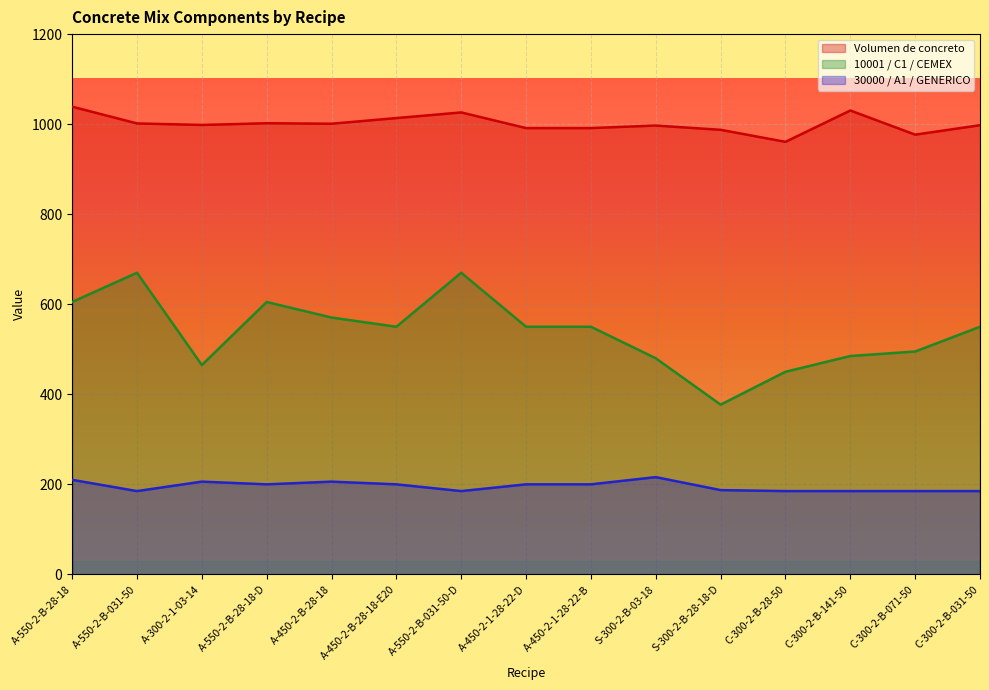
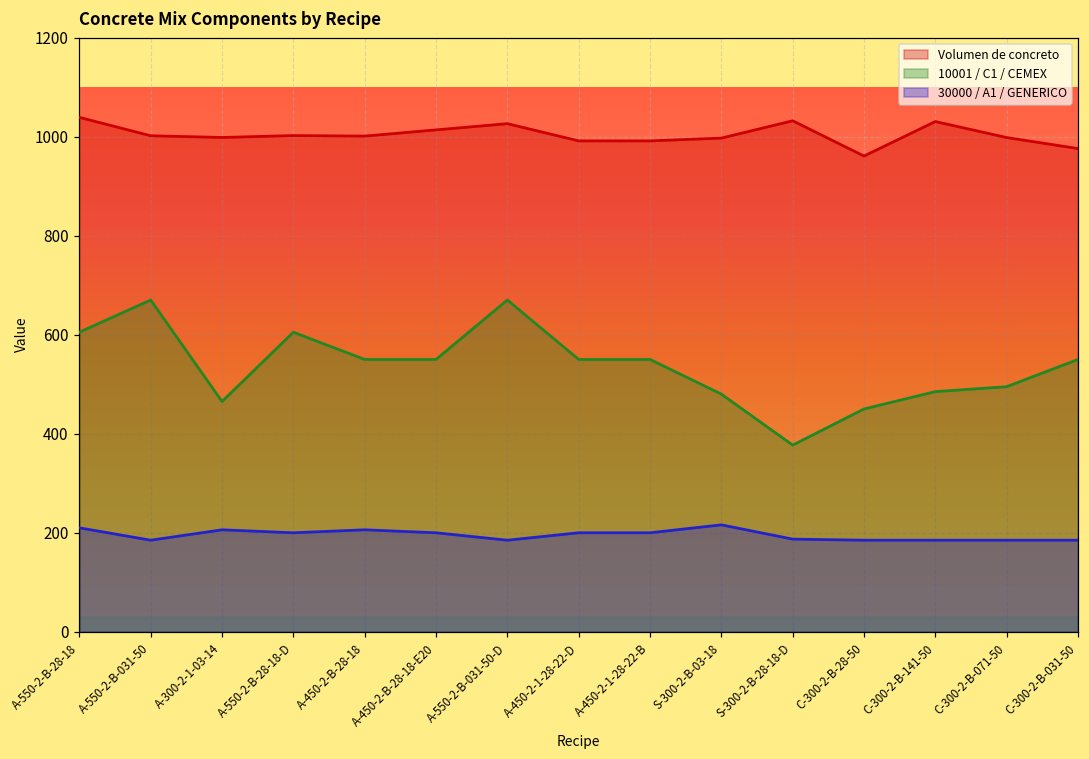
10001 / C1 / CEMEX, A-450-2-B-28-18: 570 -> 550
Volumen de concreto, S-300-2-B-28-18-D: 990 -> 1030
Volumen de concreto, C-300-2-B-071-50: 980 -> 1000
Volumen de concreto, C-300-2-B-031-50: 1000 -> 980
